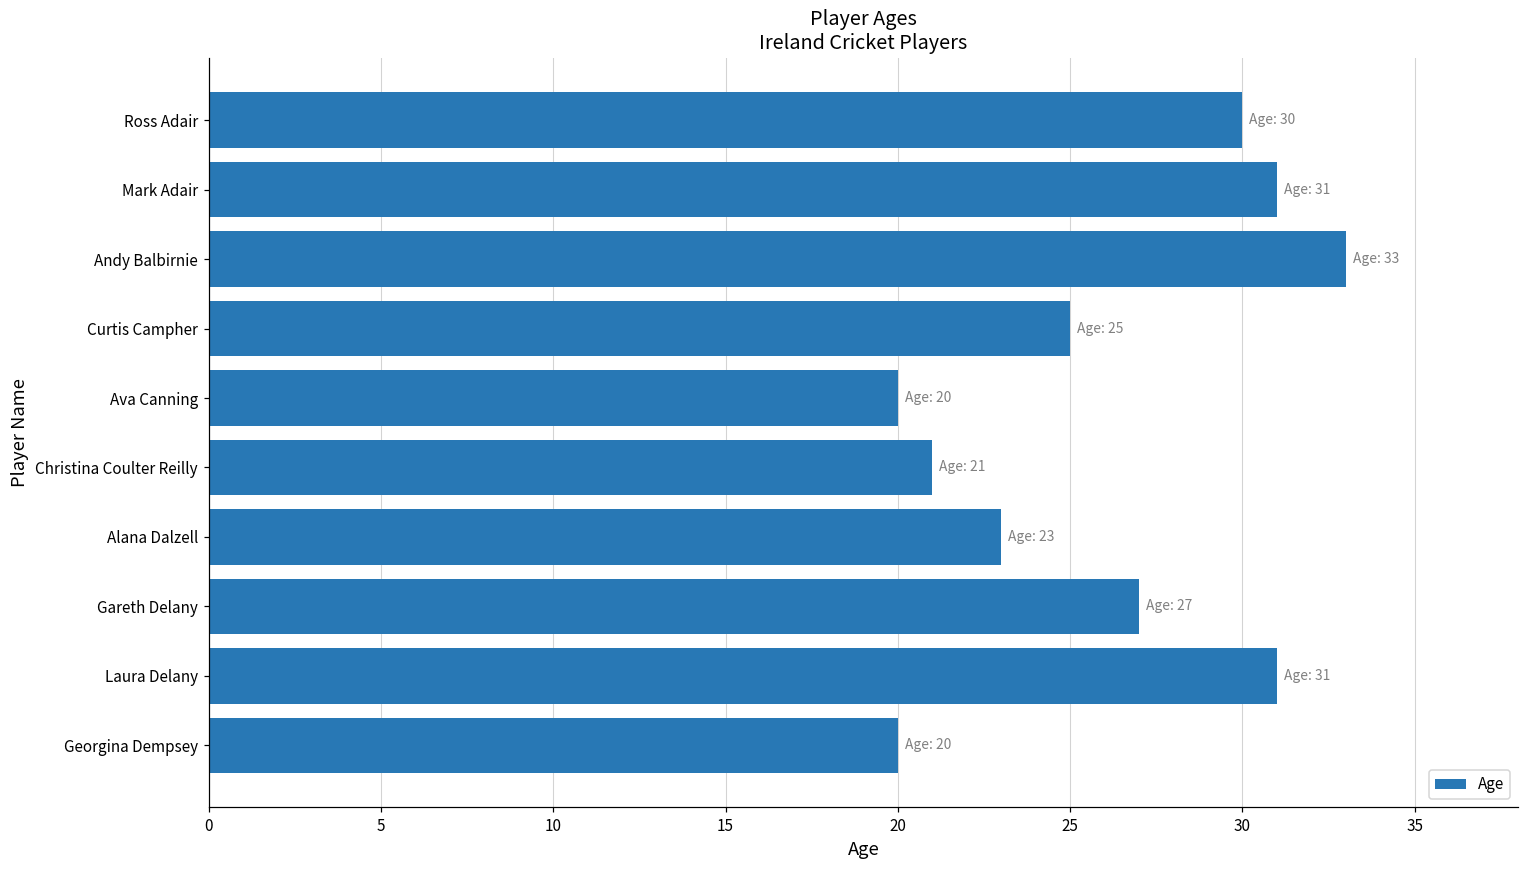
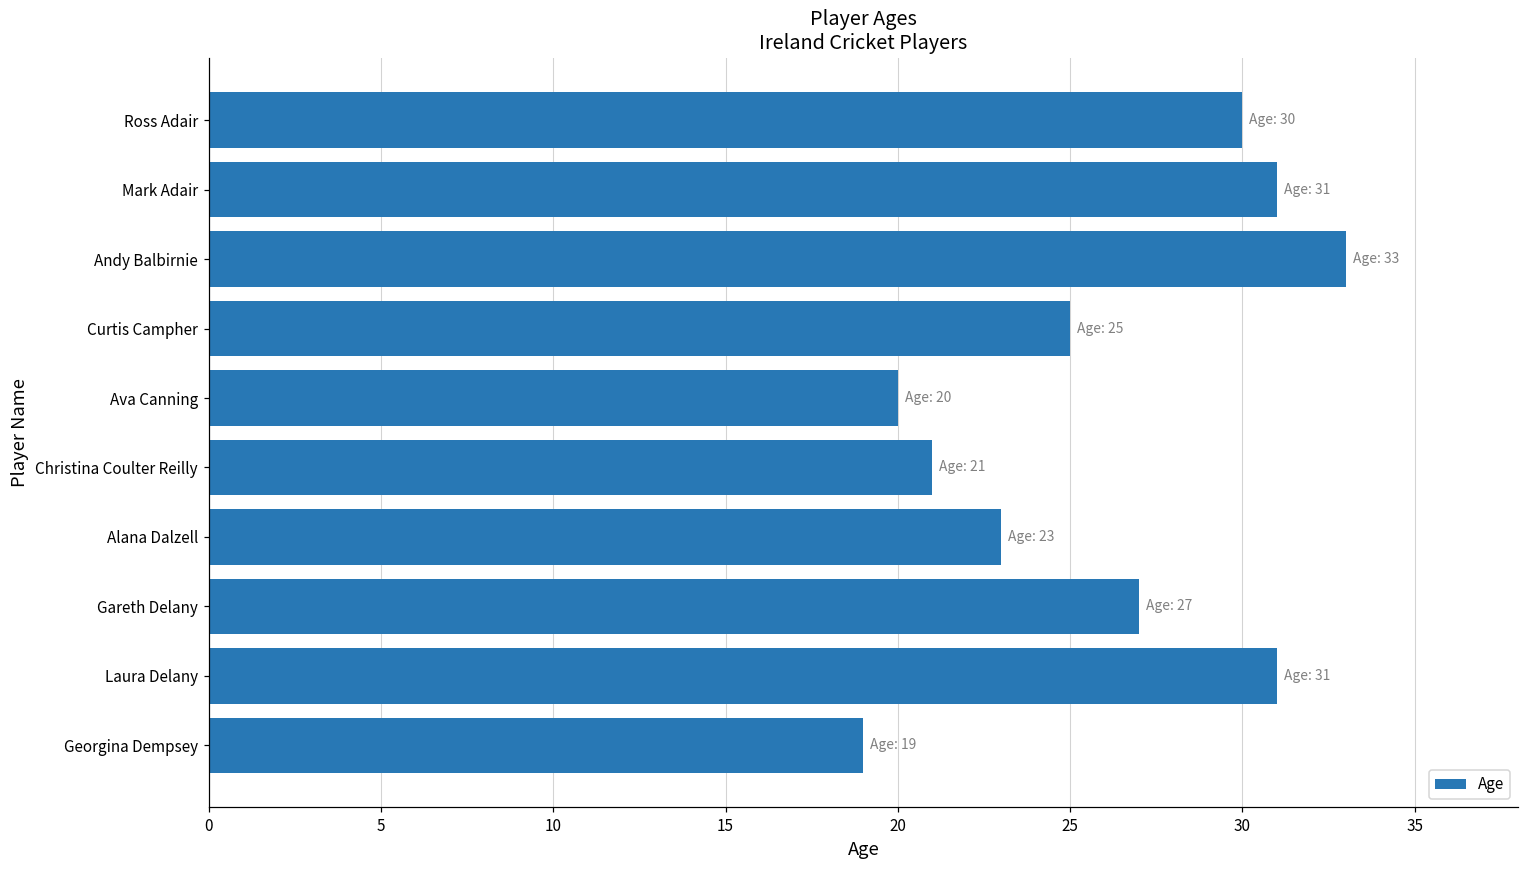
Georgina Dempsey: 20 -> 19
